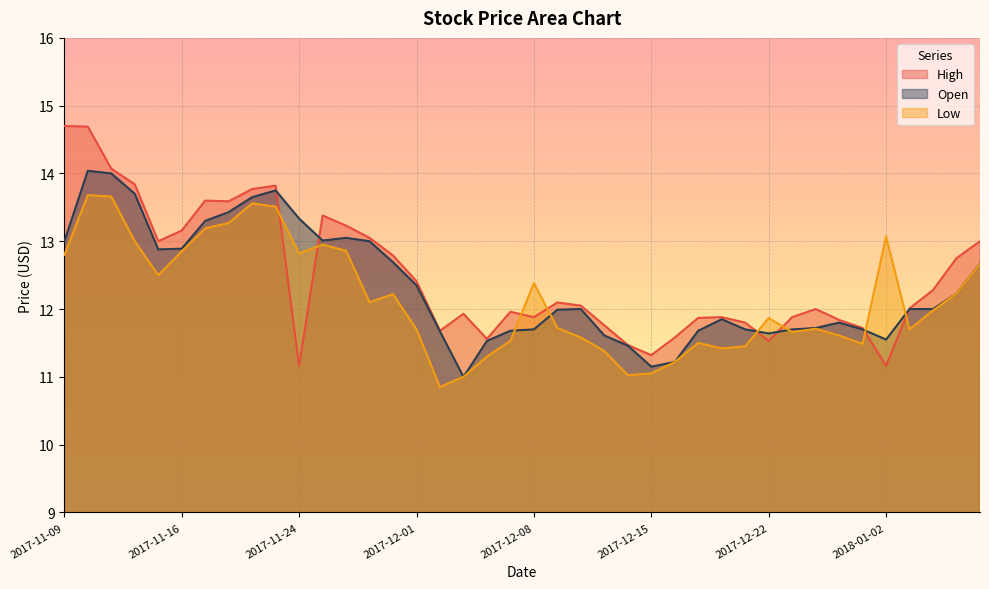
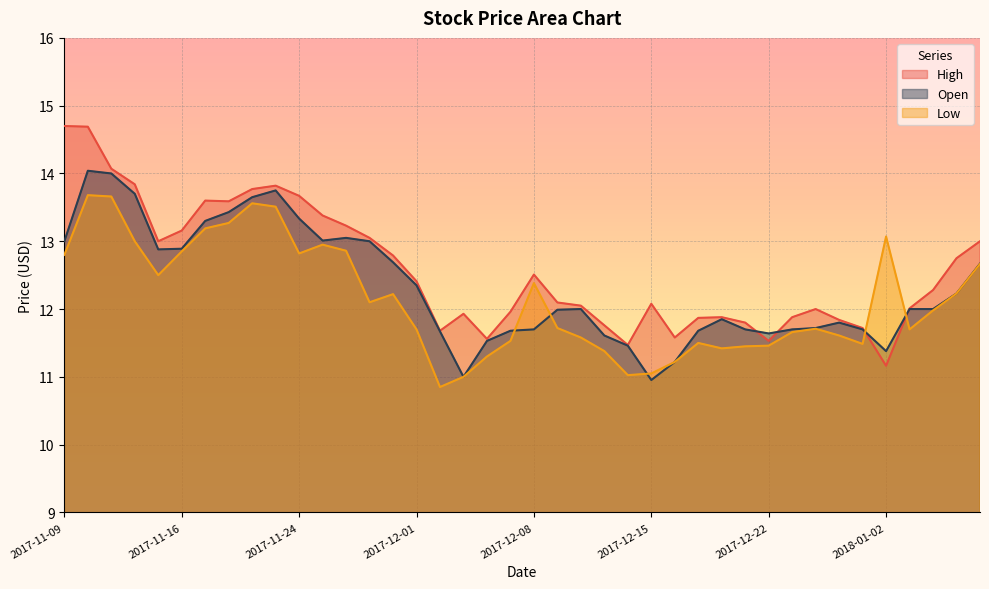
High, 2017-11-24: 11.2 -> 13.7
High, 2017-12-08: 11.9 -> 12.5
High, 2017-12-15: 11.3 -> 12.1
Open, 2017-12-15: 11.1 -> 11.0
Low, 2017-12-22: 11.9 -> 11.5
Open, 2018-01-02: 11.6 -> 11.4
